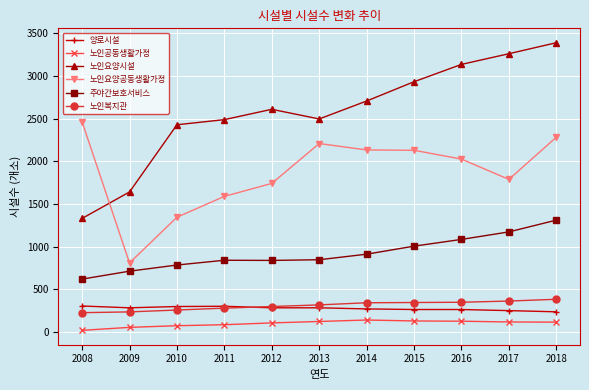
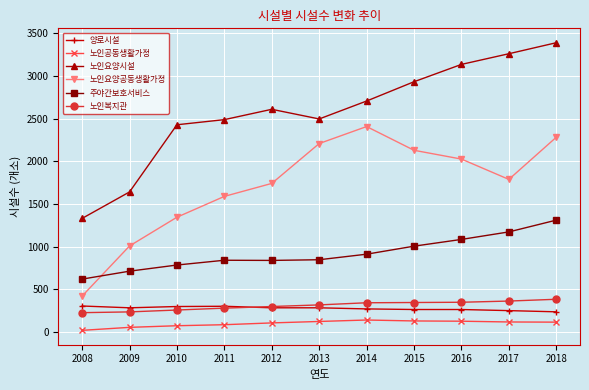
노인요양공동생활가정, 2008: 2500 -> 400
노인요양공동생활가정, 2009: 800 -> 1000
노인요양공동생활가정, 2014: 2100 -> 2400
